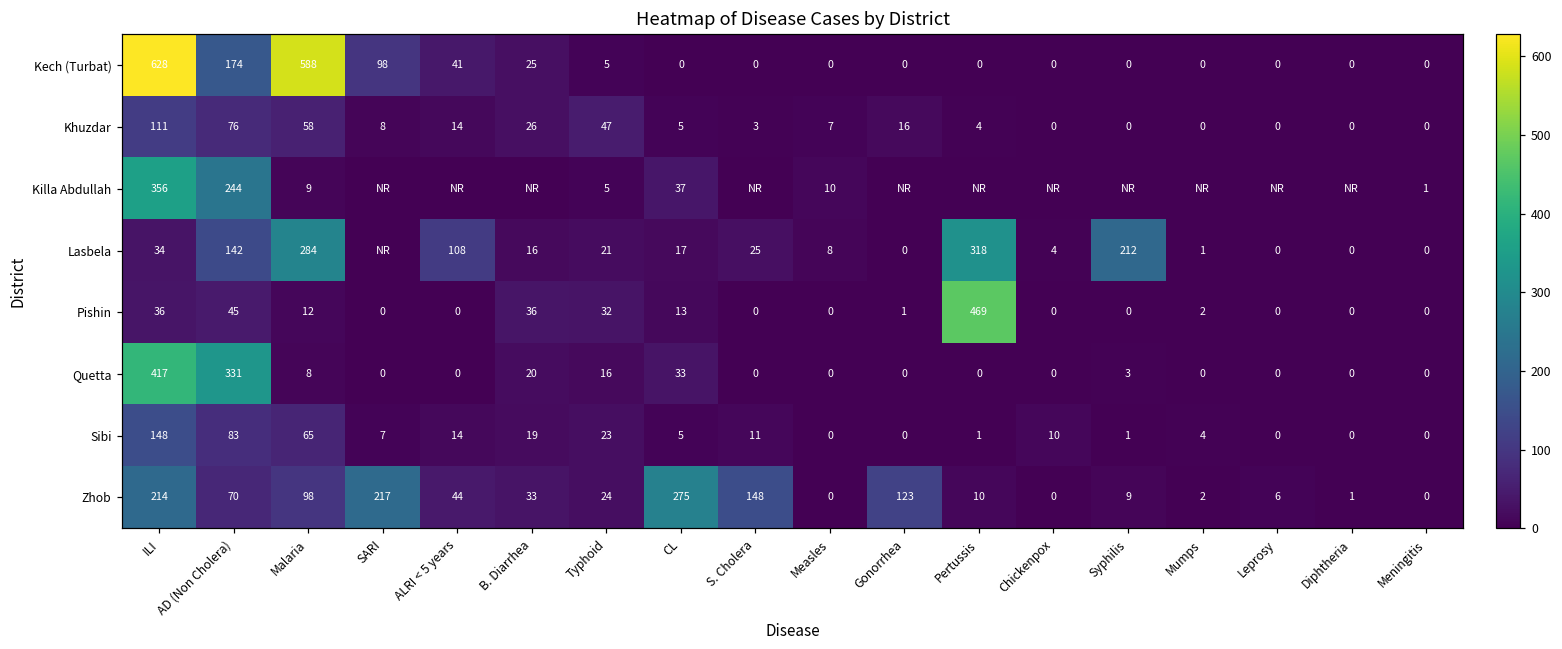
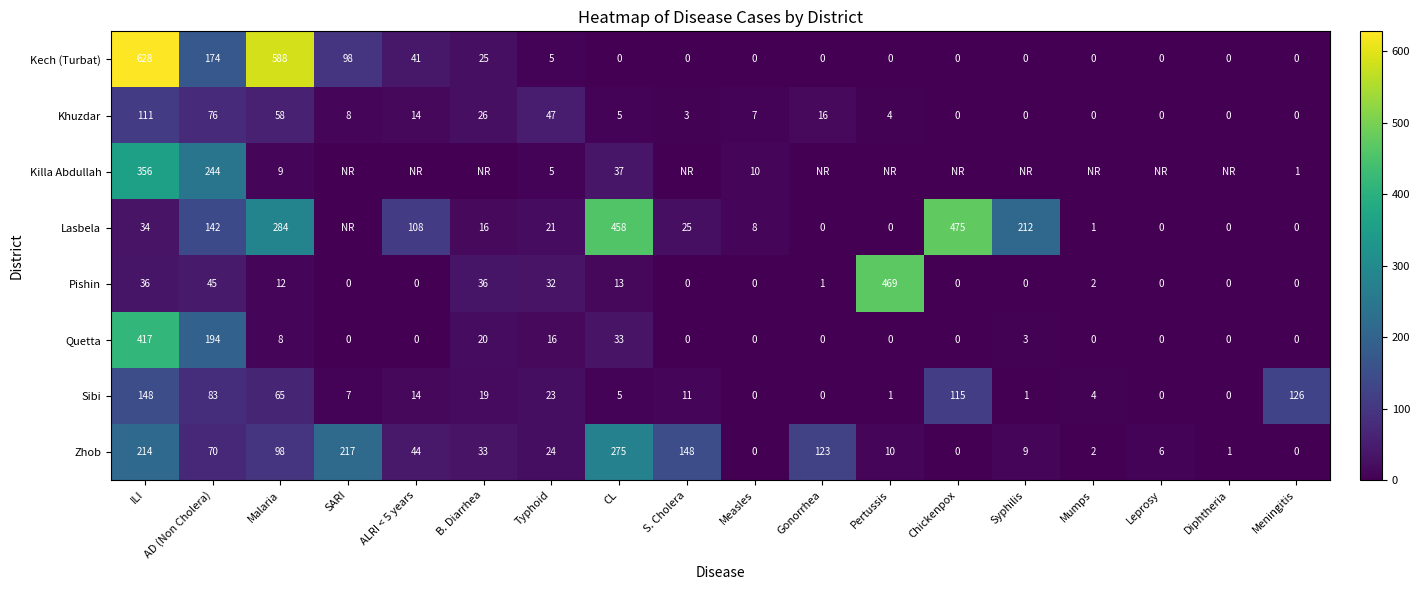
Lasbela, CL: 17 -> 458
Lasbela, Pertussis: 318 -> 0
Lasbela, Chickenpox: 4 -> 475
Quetta, AD (Non Cholera): 331 -> 194
Sibi, Chickenpox: 10 -> 115
Sibi, Meningitis: 0 -> 126
